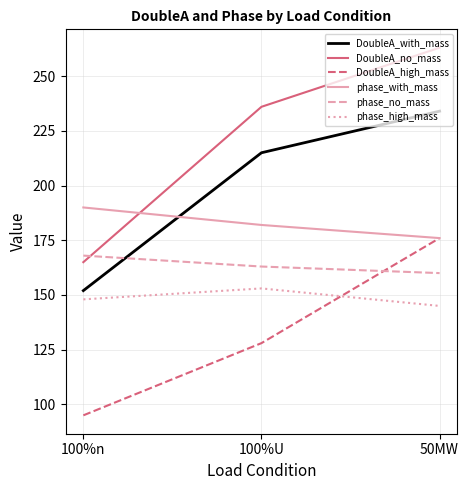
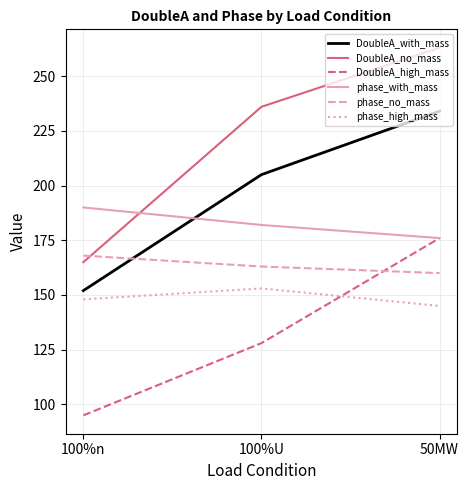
DoubleA_with_mass, 100%U: 215 -> 205
